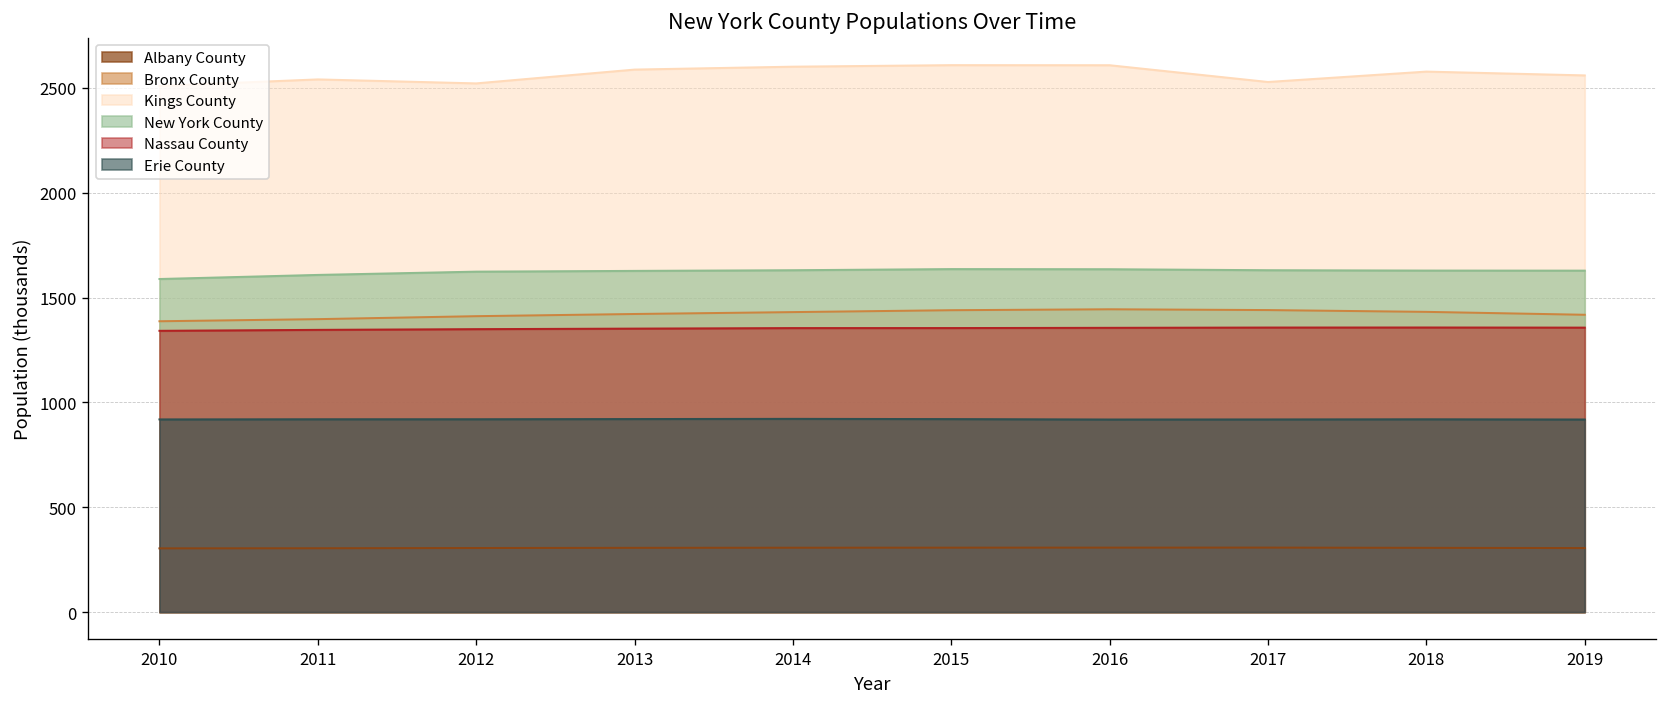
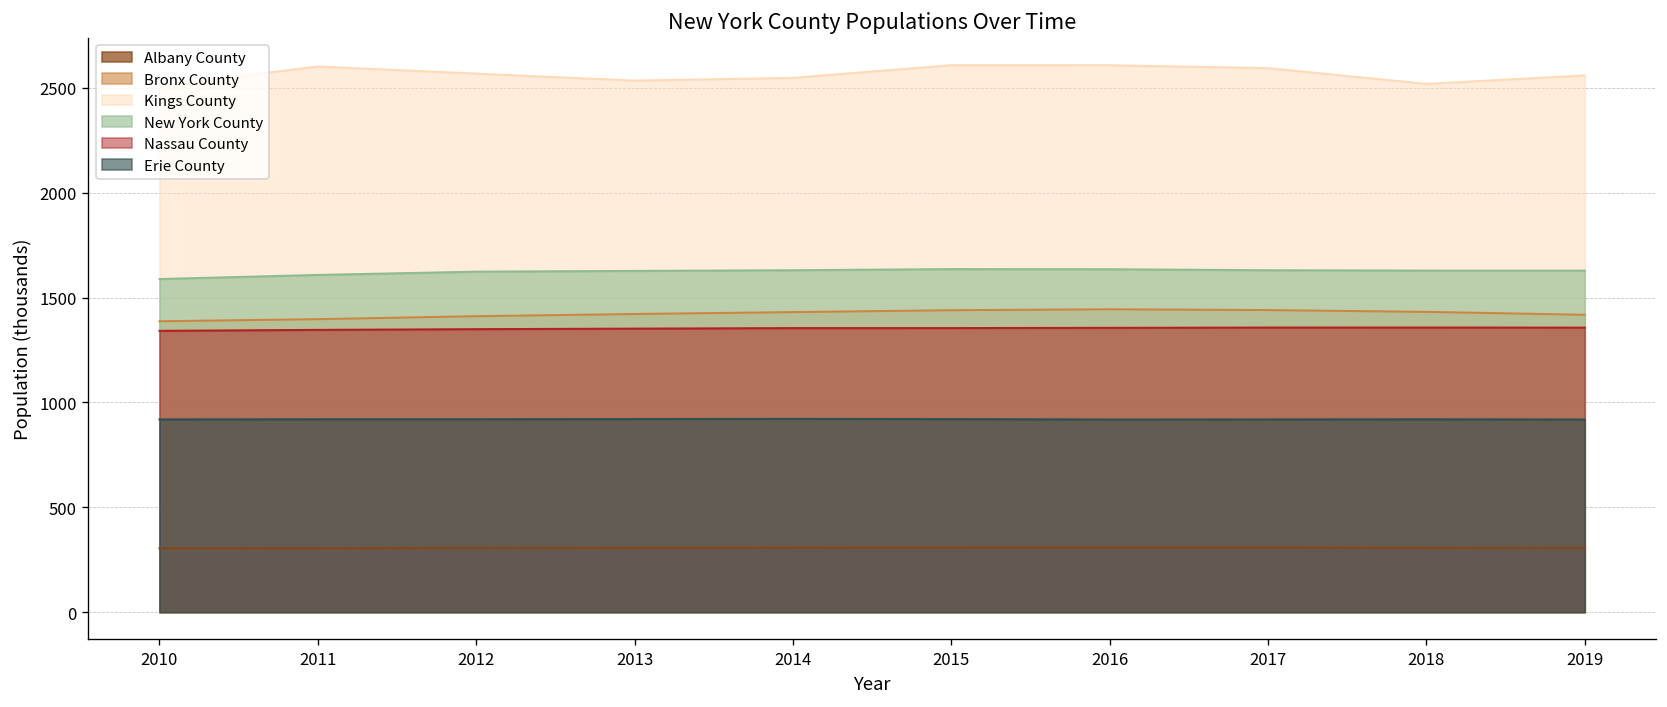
Kings County, 2011: 2540 -> 2600
Kings County, 2012: 2520 -> 2570
Kings County, 2013: 2590 -> 2540
Kings County, 2014: 2600 -> 2550
Kings County, 2017: 2530 -> 2590
Kings County, 2018: 2580 -> 2520
